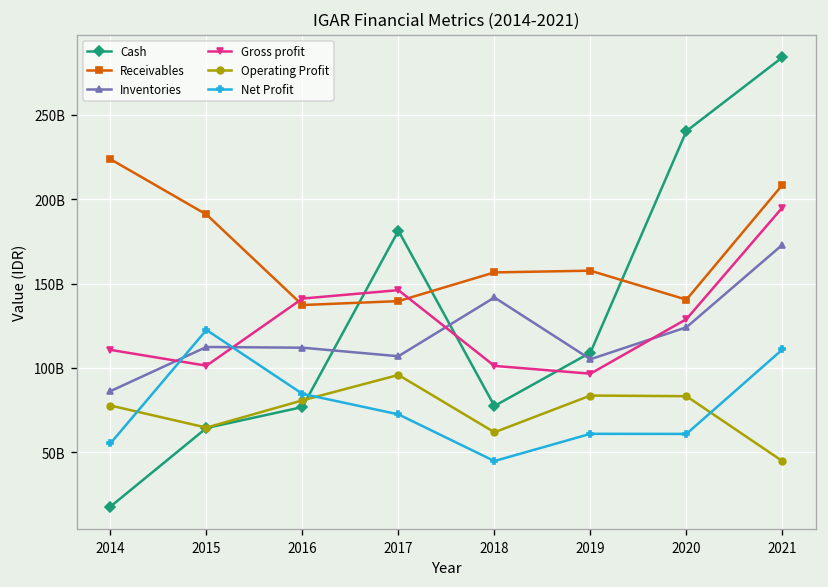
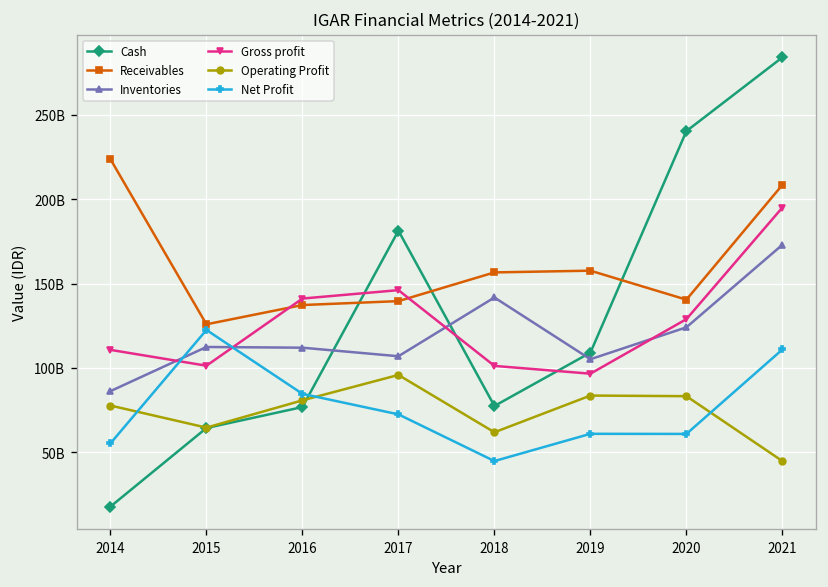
Receivables, 2015: 191000000000 -> 126000000000
